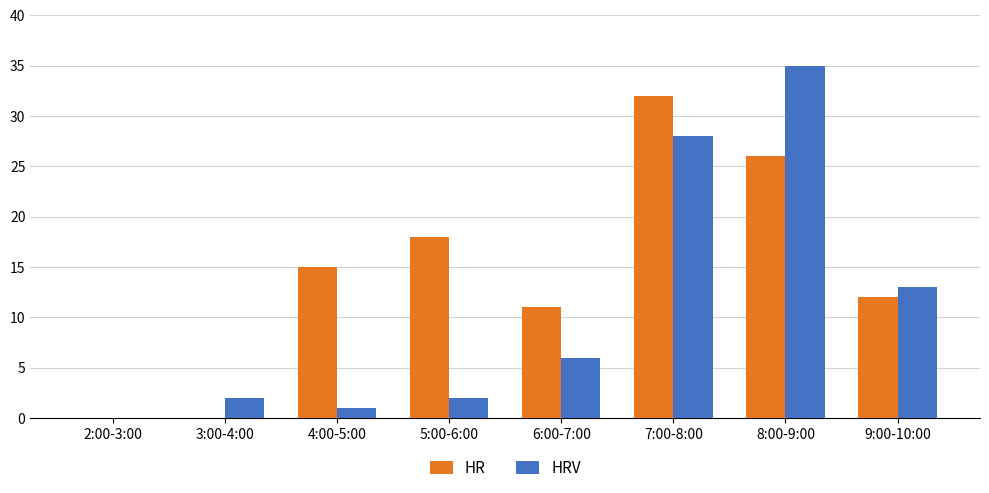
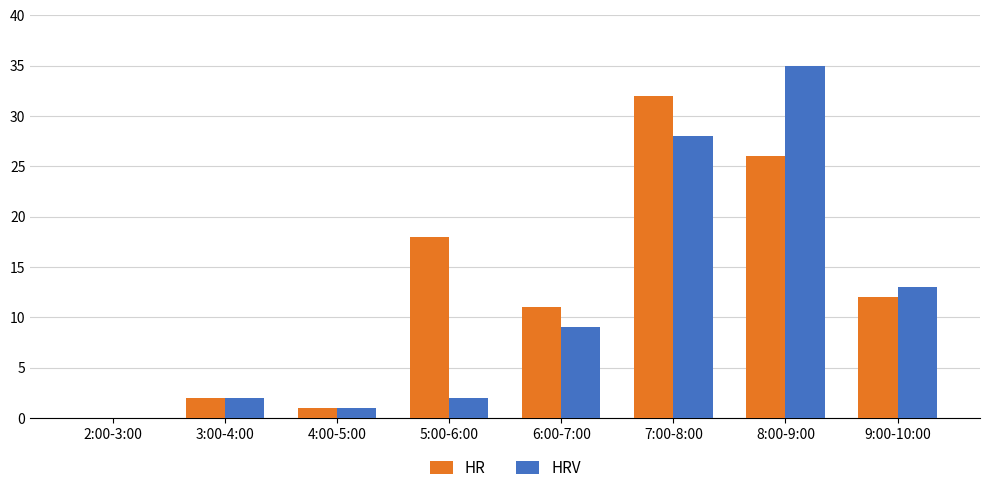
HR, 3:00-4:00: 0 -> 2
HR, 4:00-5:00: 15 -> 1
HRV, 6:00-7:00: 6 -> 9
